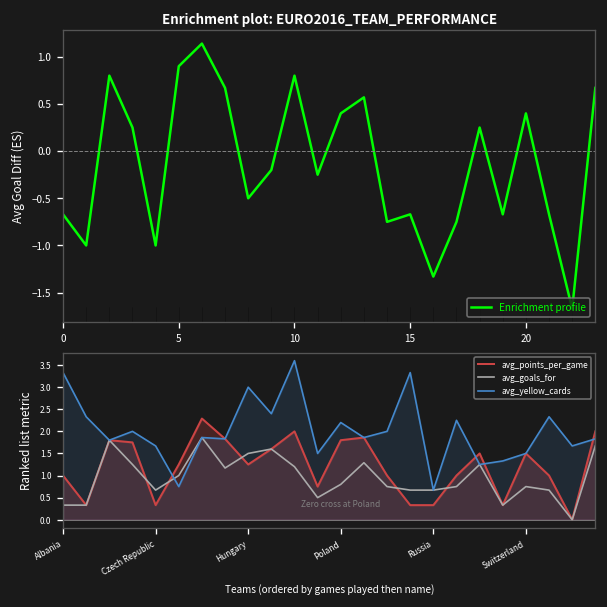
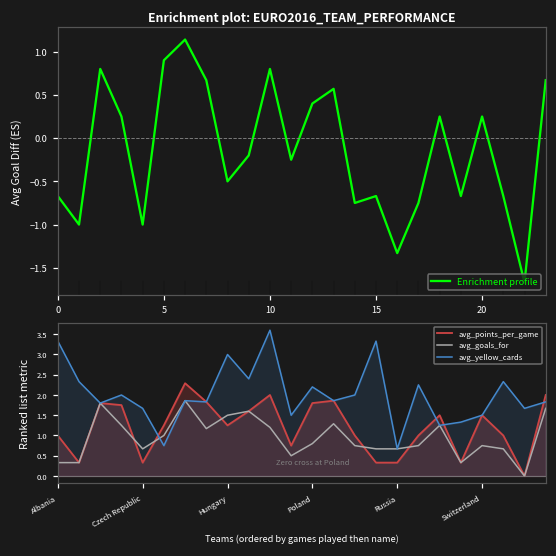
Enrichment plot: EURO2016_TEAM_PERFORMANCE, 20: 0.4 -> 0.3
